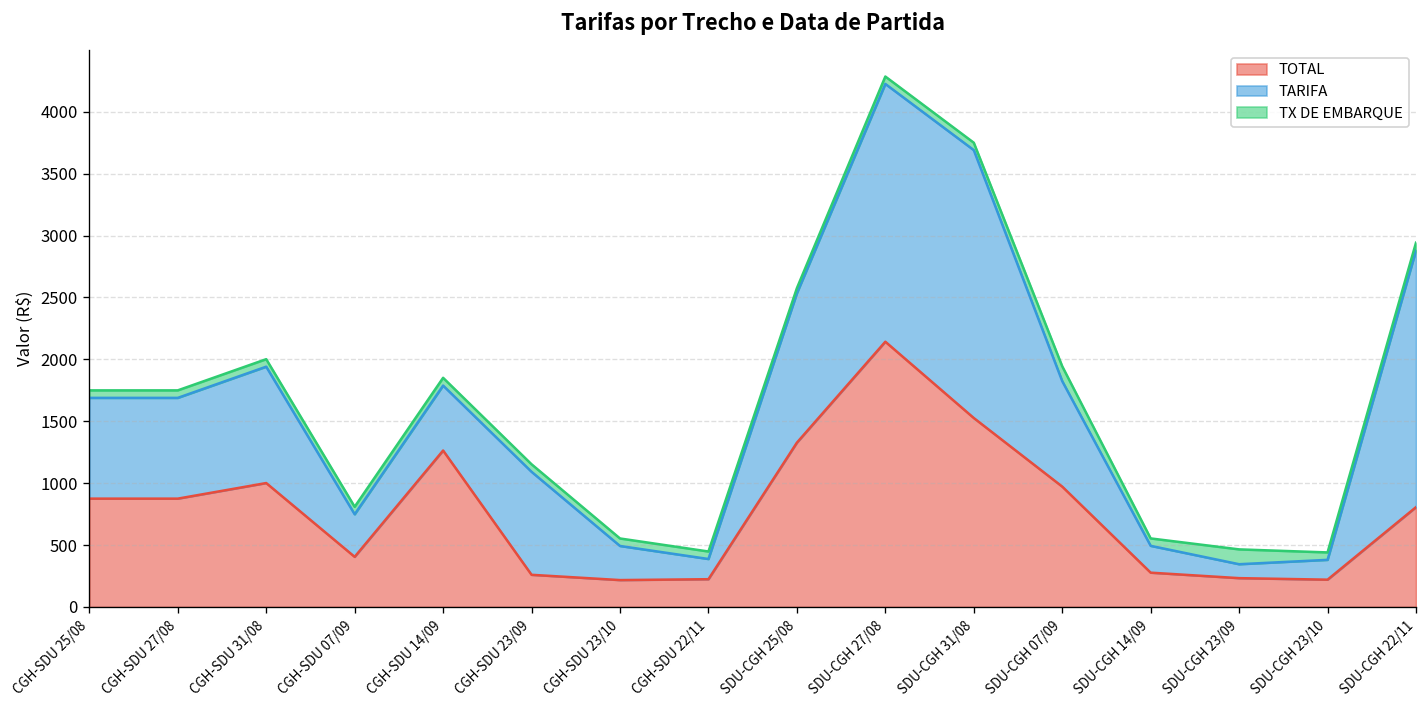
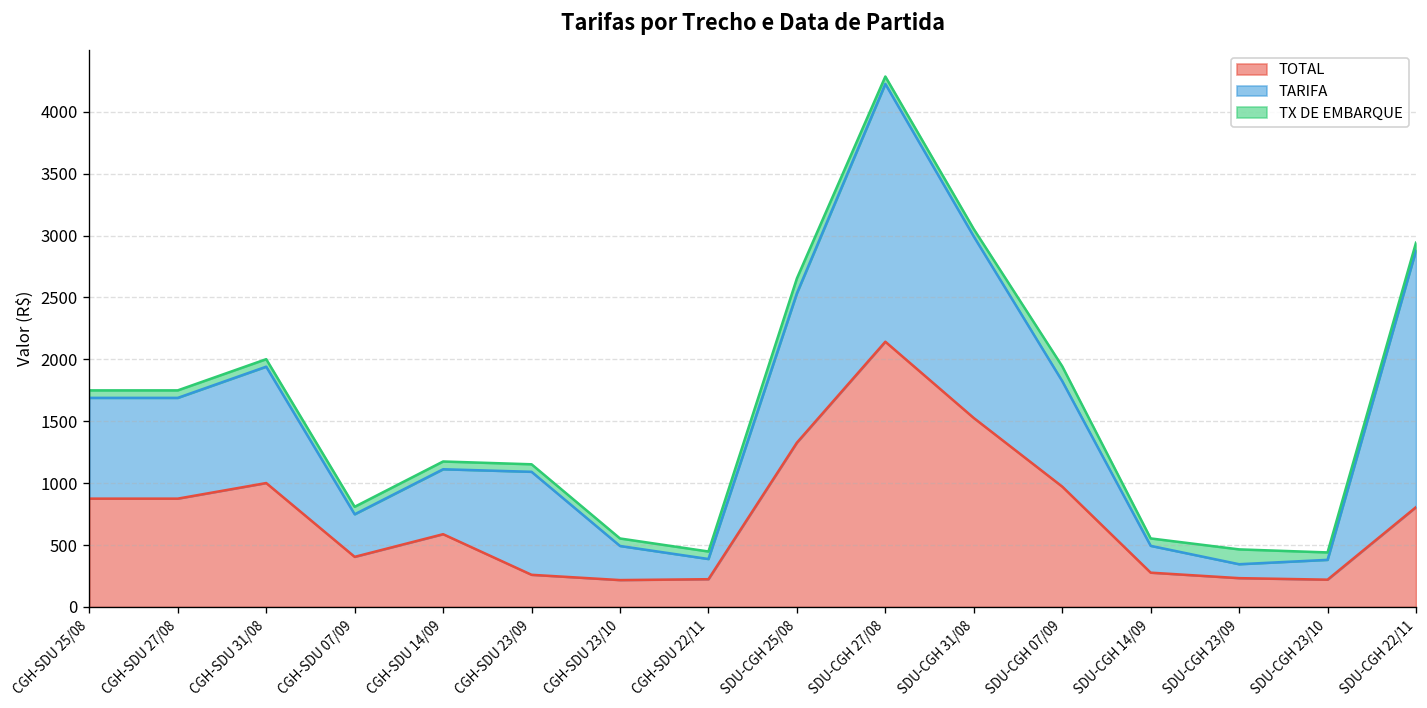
TOTAL, CGH-SDU 14/09: 1260 -> 590
TX DE EMBARQUE, SDU-CGH 25/08: 40 -> 120
TARIFA, SDU-CGH 31/08: 2160 -> 1470
